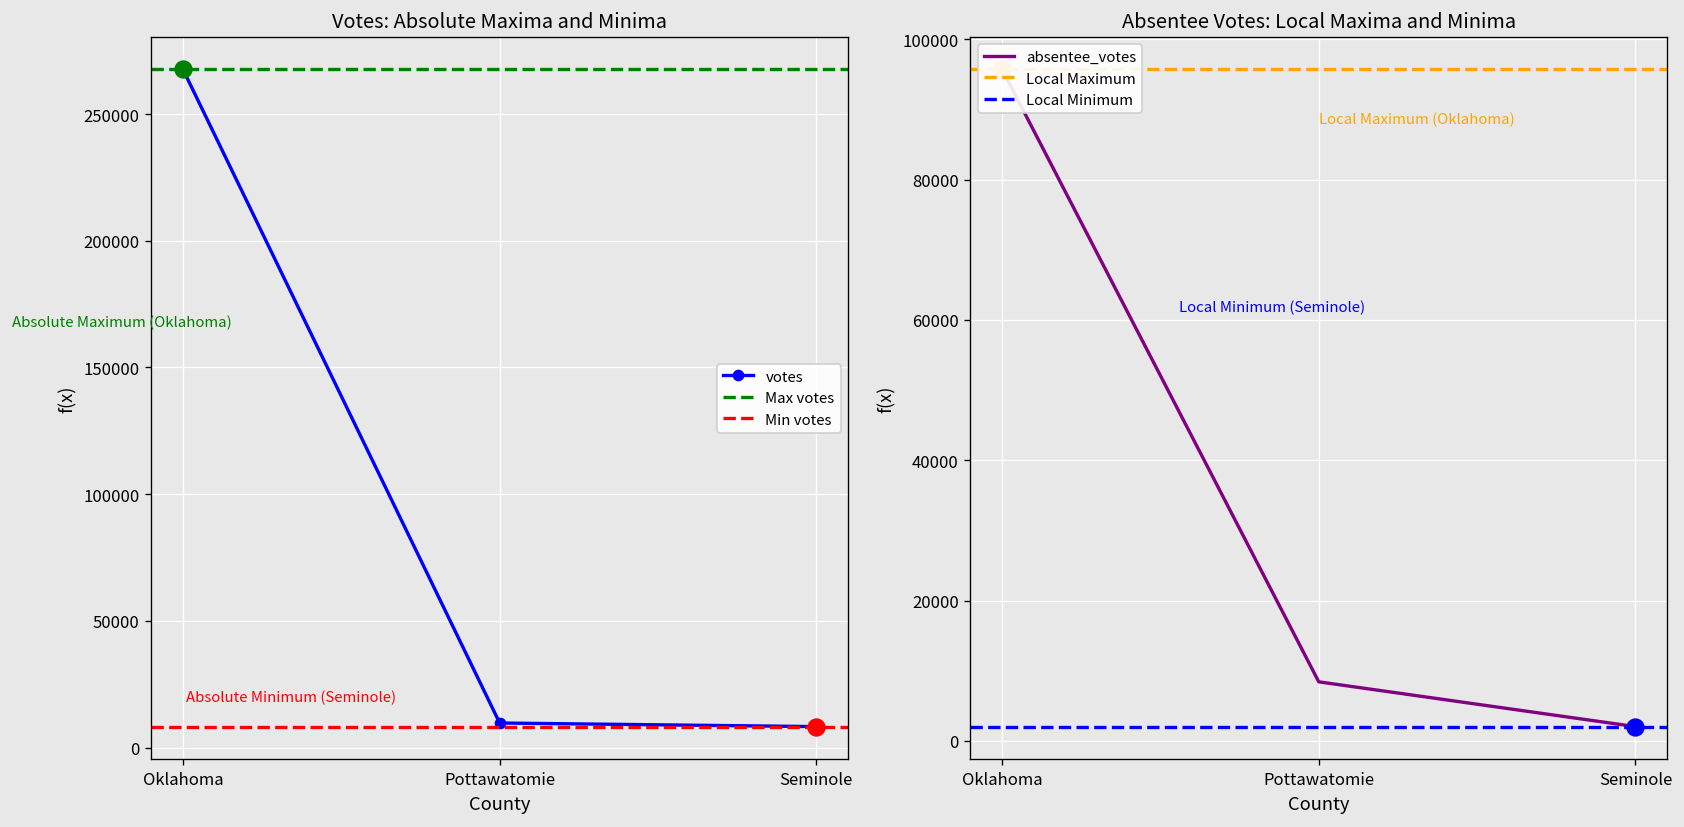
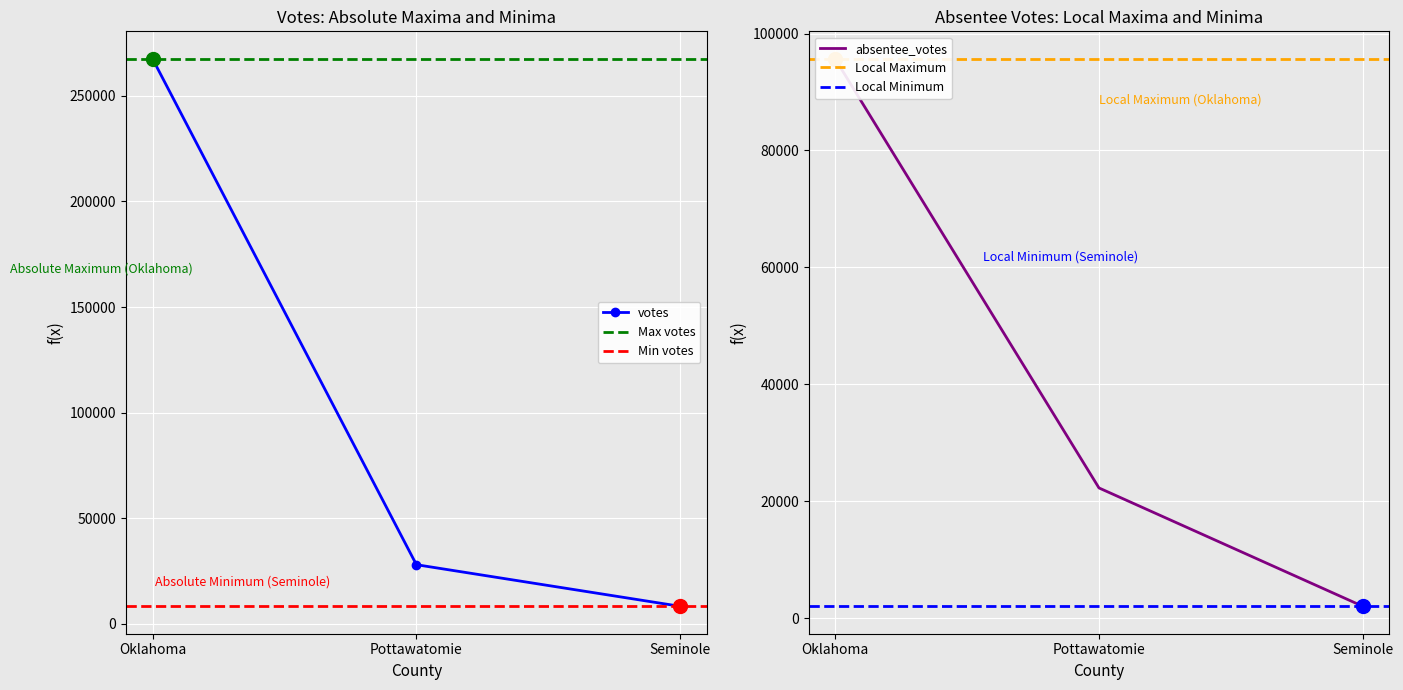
Votes: Absolute Maxima and Minima, votes, Pottawatomie: 10000 -> 28000
Absentee Votes: Local Maxima and Minima, absentee_votes, Pottawatomie: 8000 -> 22000
